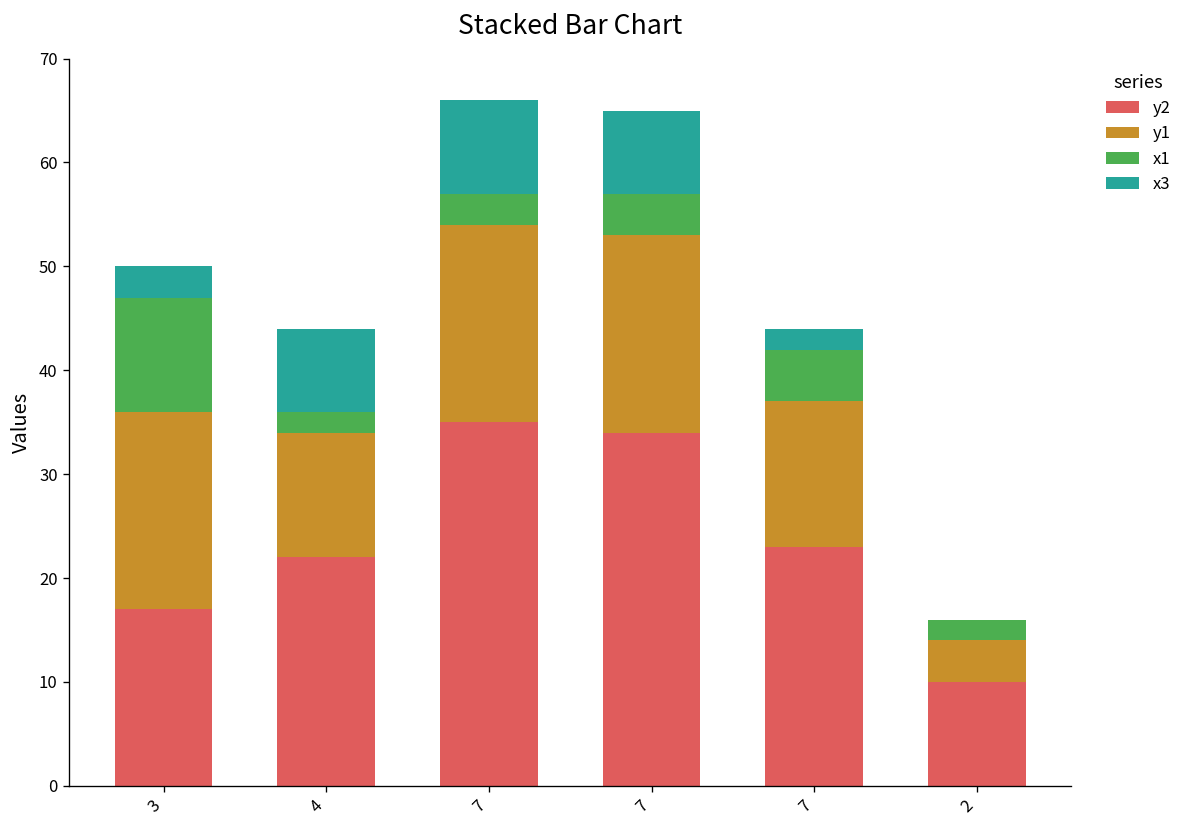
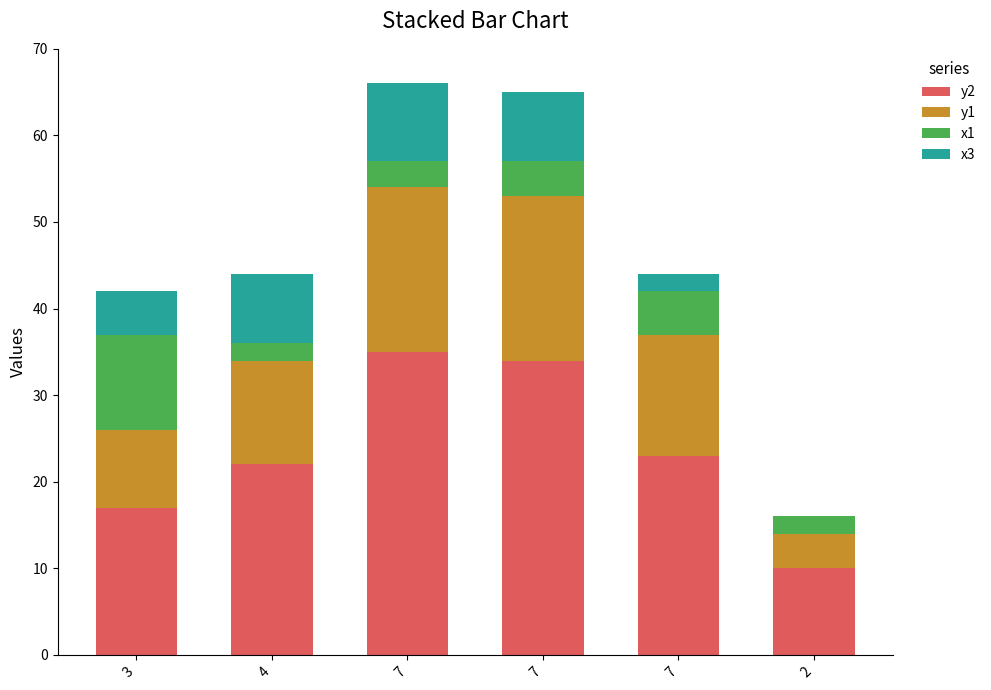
y1, 3: 19 -> 9
x3, 3: 3 -> 5
